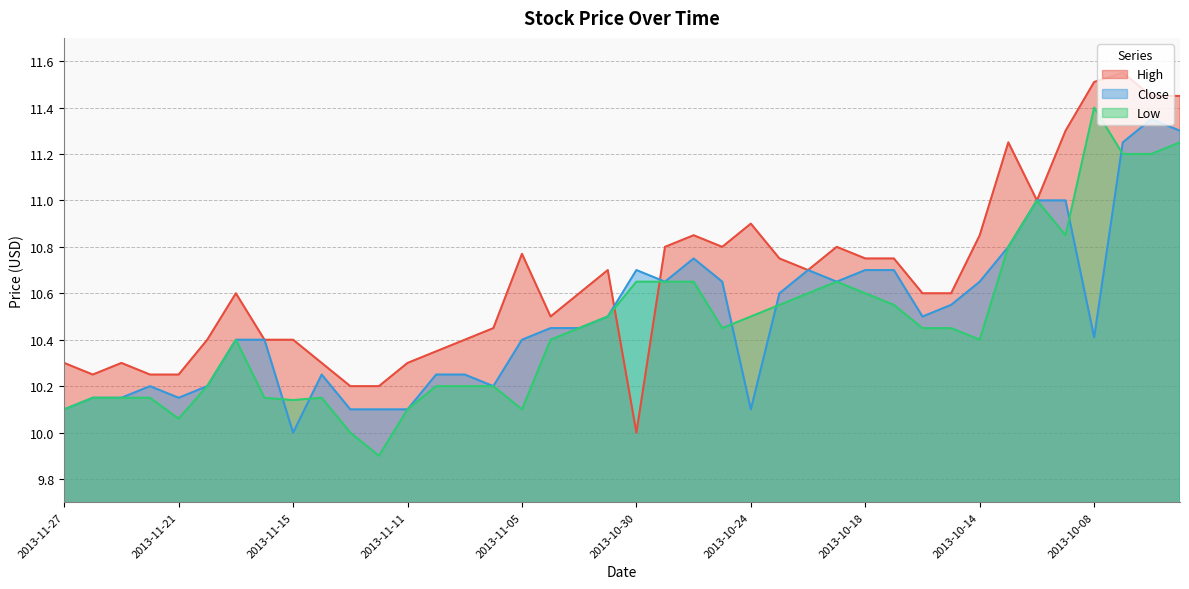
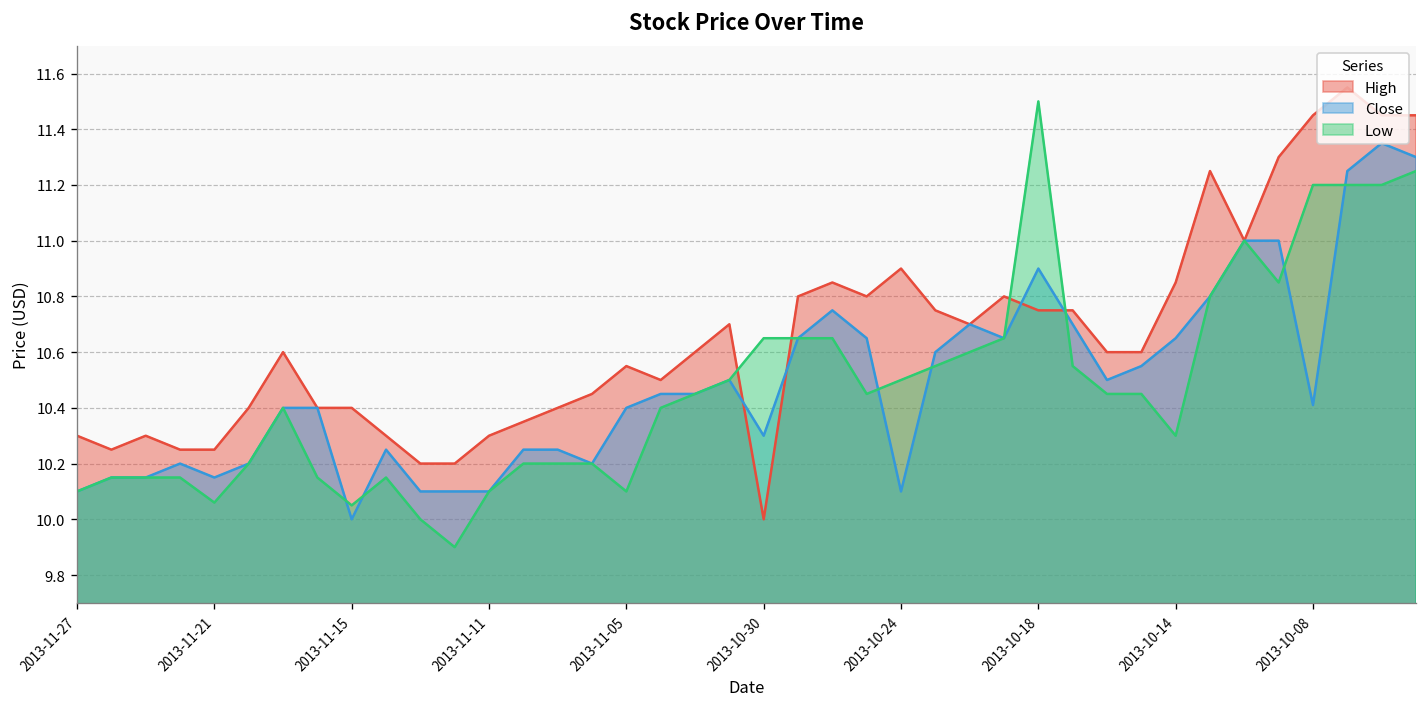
Low, 2013-11-15: 10.14 -> 10.05
High, 2013-11-05: 10.77 -> 10.55
Close, 2013-10-30: 10.7 -> 10.3
Close, 2013-10-18: 10.7 -> 10.9
Low, 2013-10-18: 10.6 -> 11.5
Low, 2013-10-14: 10.4 -> 10.3
High, 2013-10-08: 11.51 -> 11.45
Low, 2013-10-08: 11.4 -> 11.2
